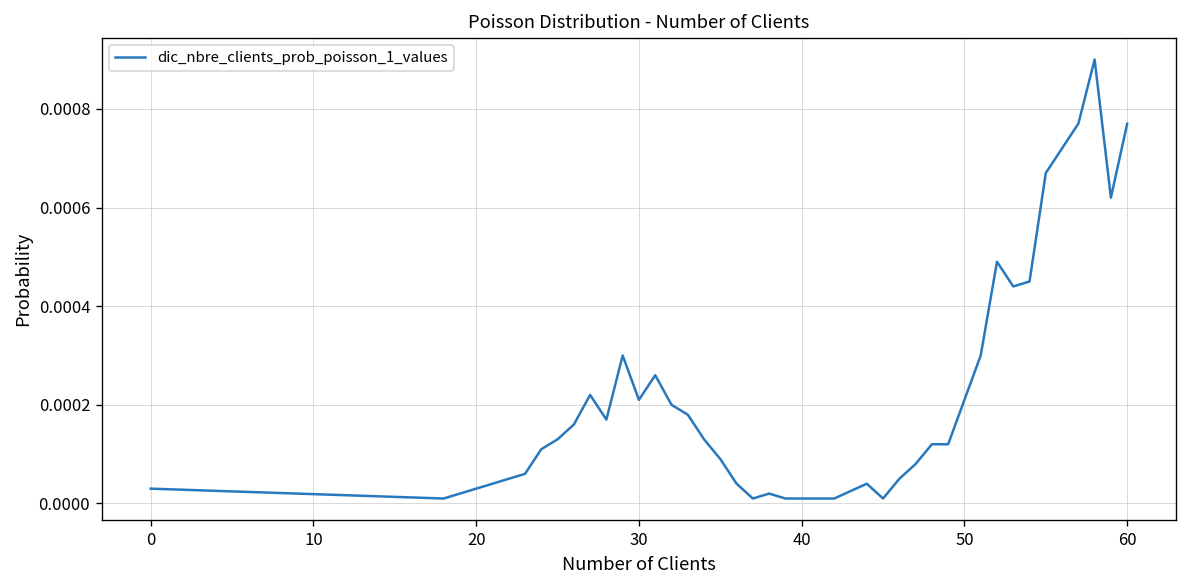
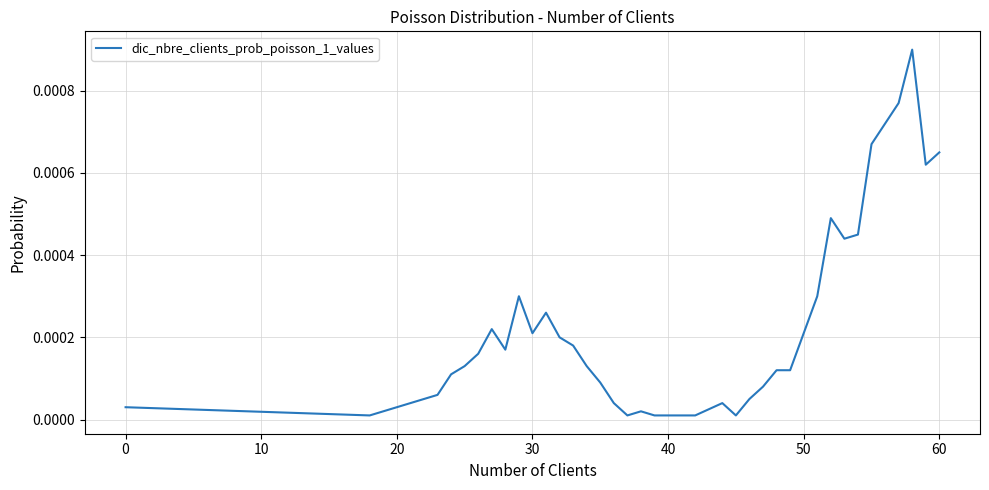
60: 0.00077 -> 0.00065
